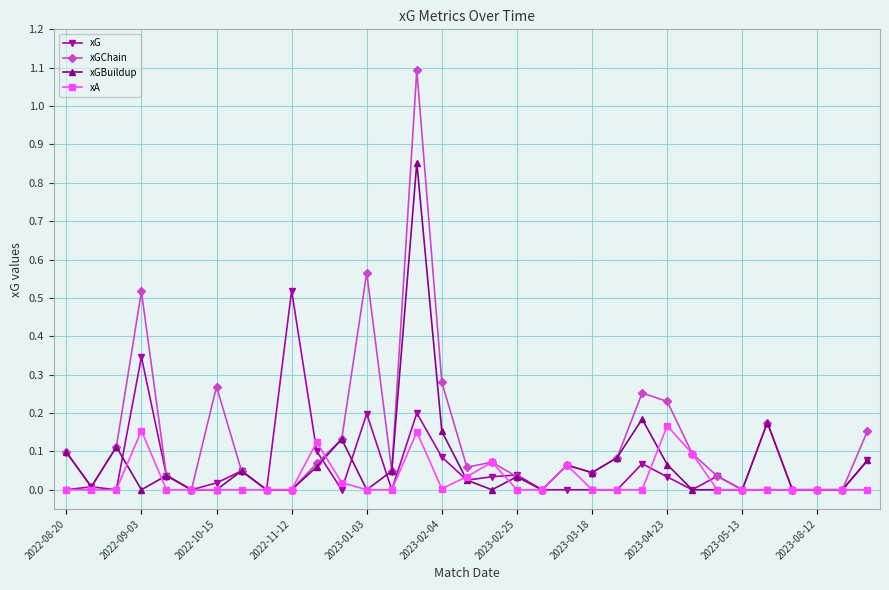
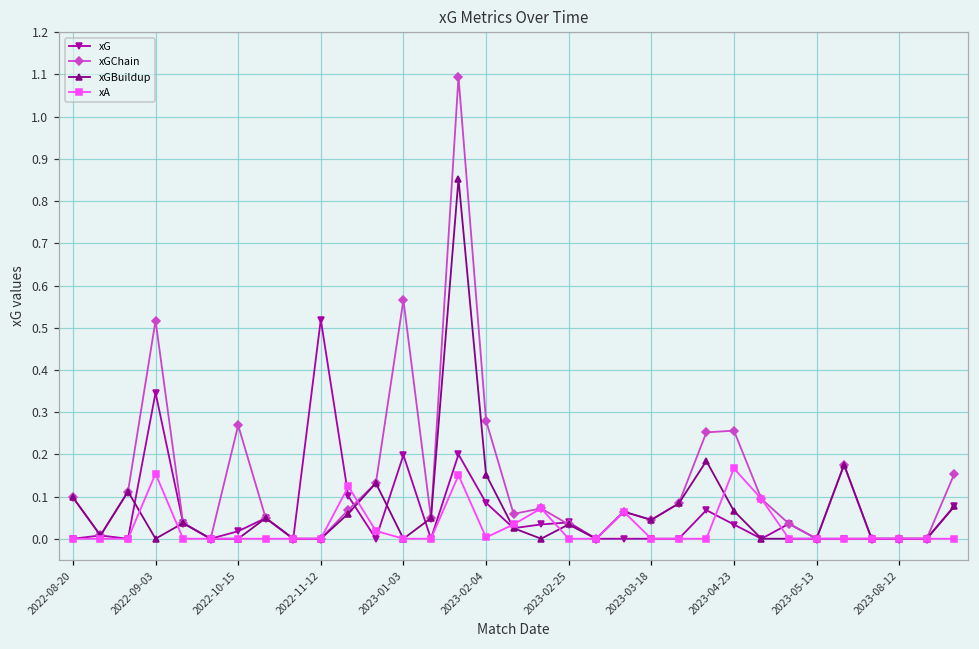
xGChain, 2023-04-23: 0.23 -> 0.26
